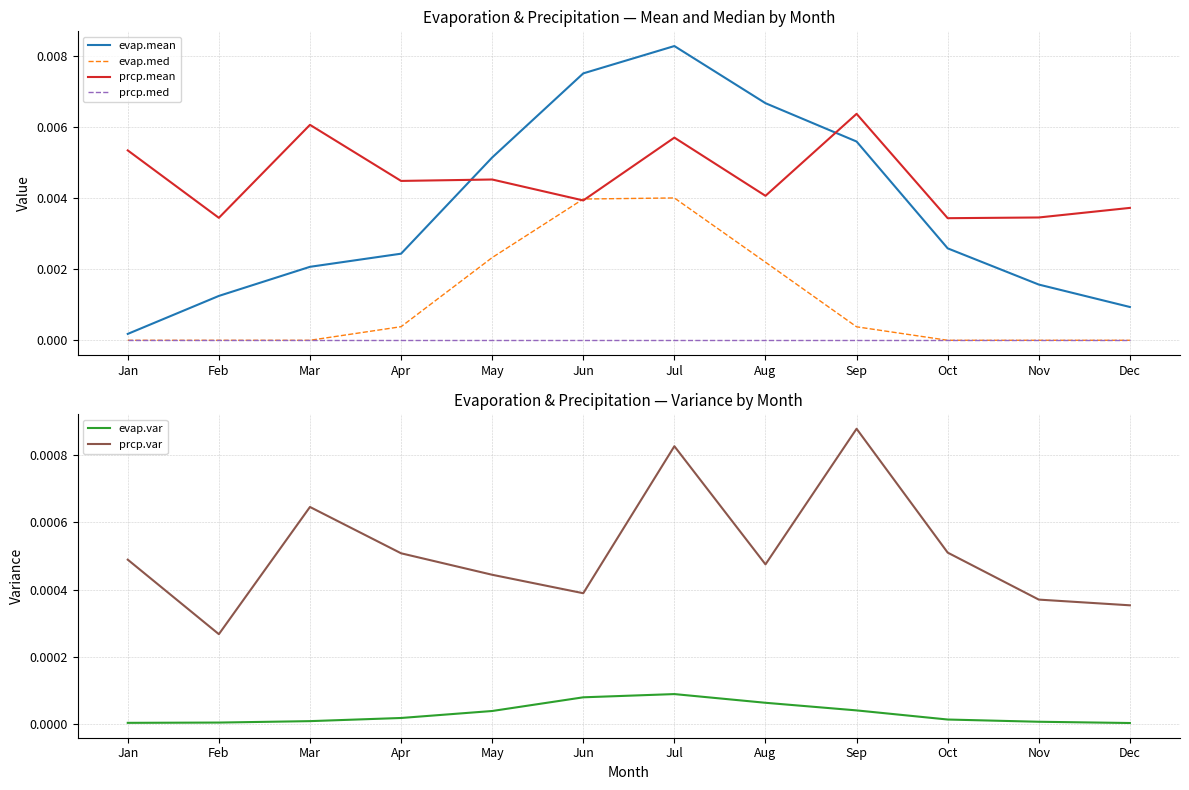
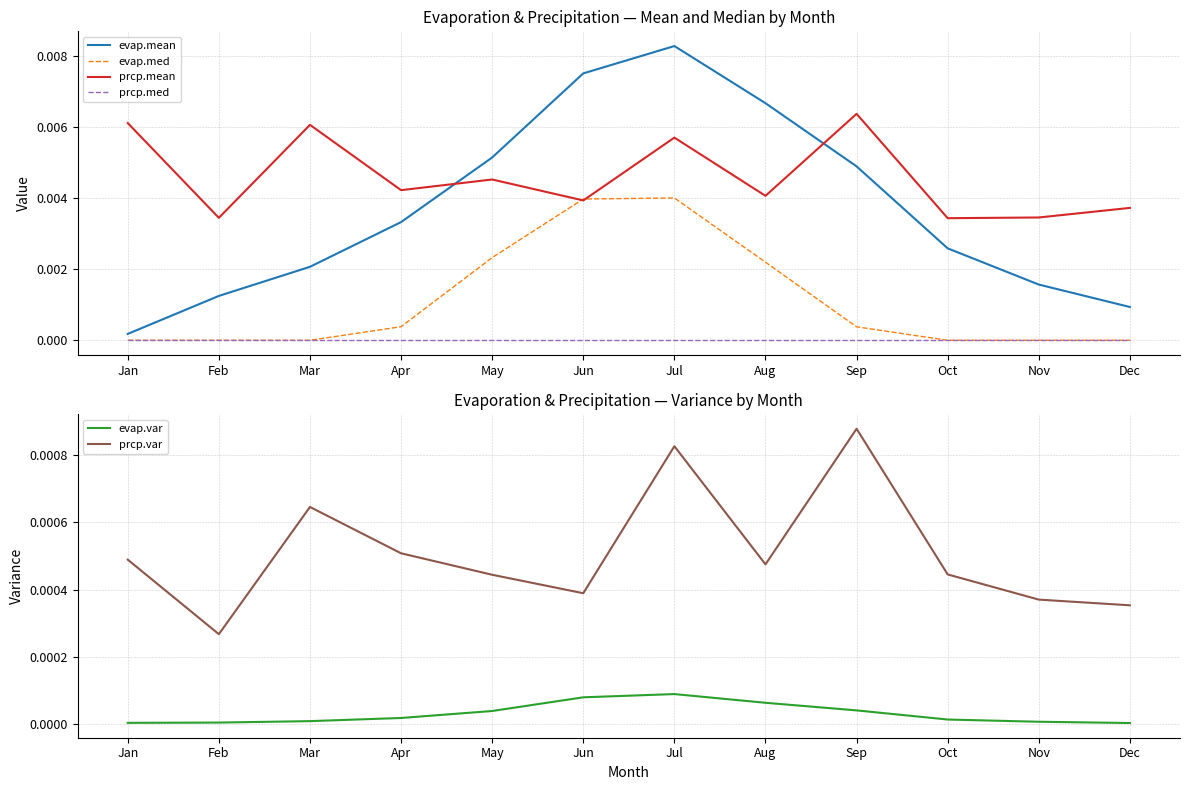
Evaporation & Precipitation — Mean and Median by Month, prcp.mean, Jan: 0.0054 -> 0.0061
Evaporation & Precipitation — Mean and Median by Month, evap.mean, Apr: 0.0024 -> 0.0033
Evaporation & Precipitation — Mean and Median by Month, prcp.mean, Apr: 0.0045 -> 0.0042
Evaporation & Precipitation — Mean and Median by Month, evap.mean, Sep: 0.0056 -> 0.0049
Evaporation & Precipitation — Variance by Month, prcp.var, Oct: 0.00051 -> 0.00045
